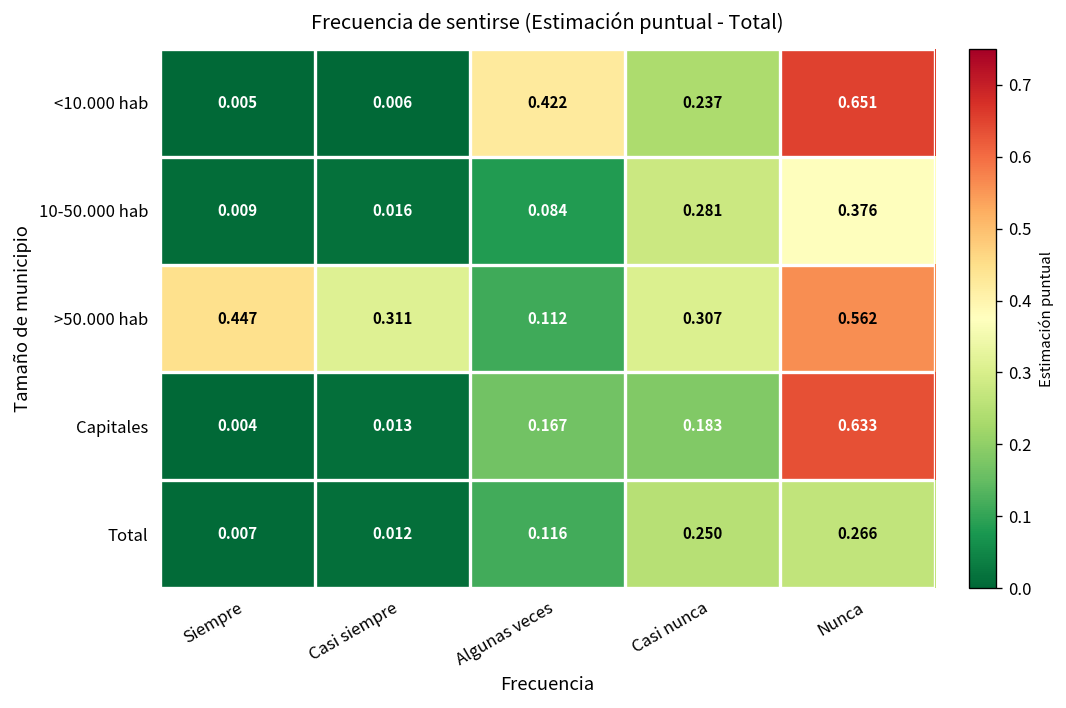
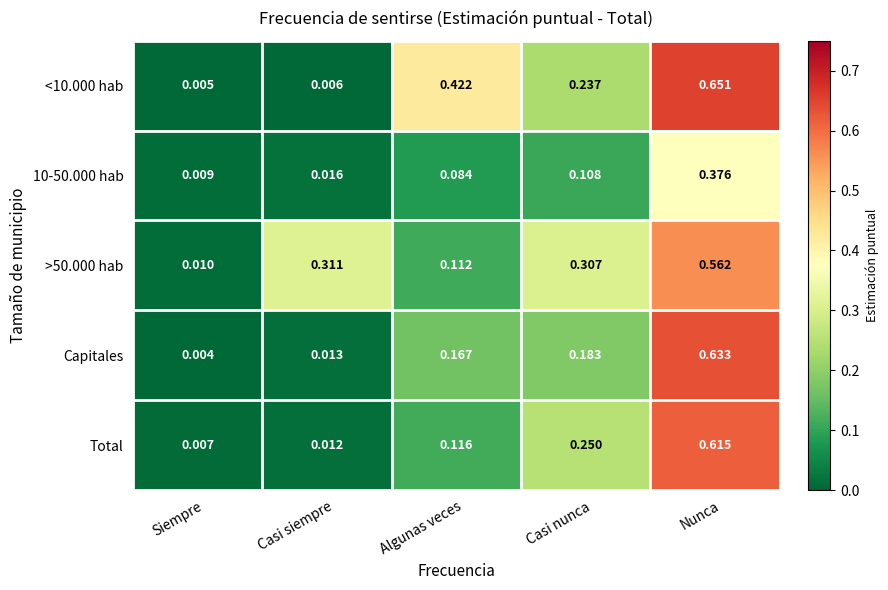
10-50.000 hab, Casi nunca: 0.281 -> 0.108
>50.000 hab, Siempre: 0.447 -> 0.010
Total, Nunca: 0.266 -> 0.615
